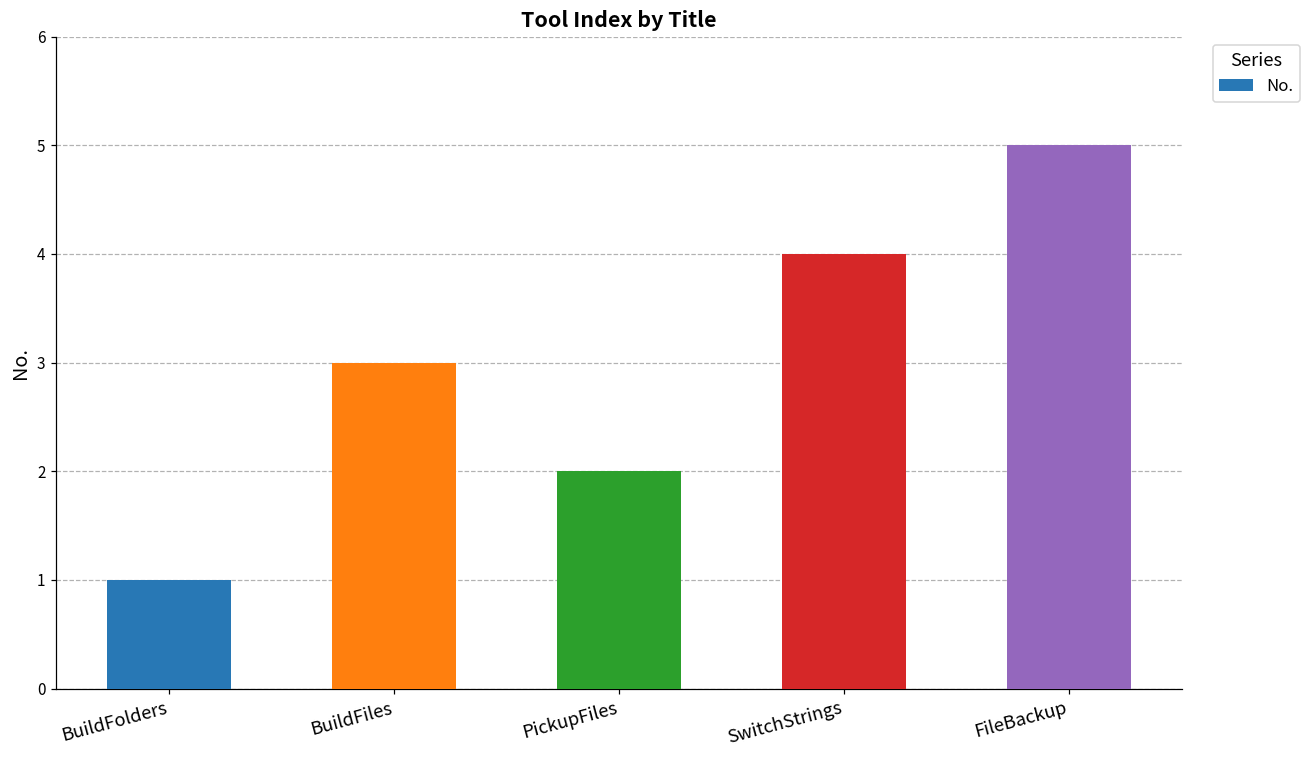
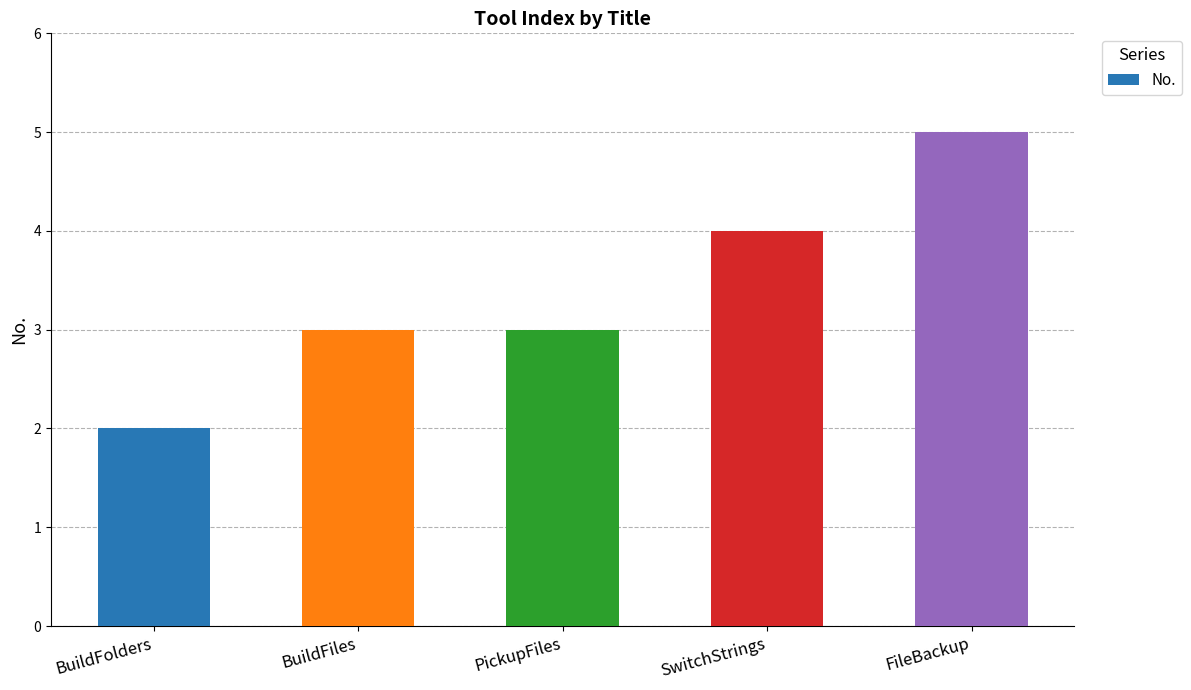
BuildFolders: 1 -> 2
PickupFiles: 2 -> 3
